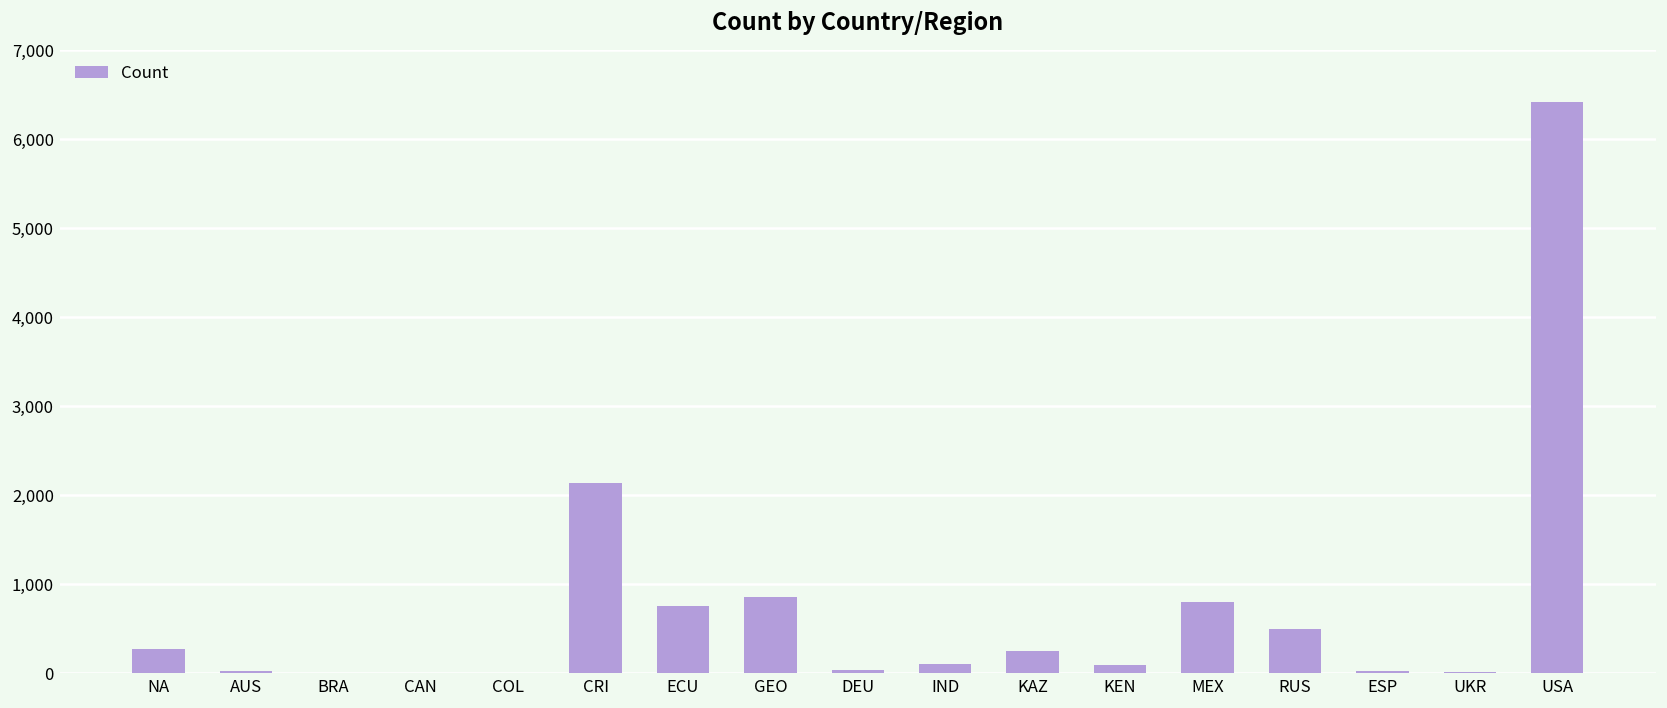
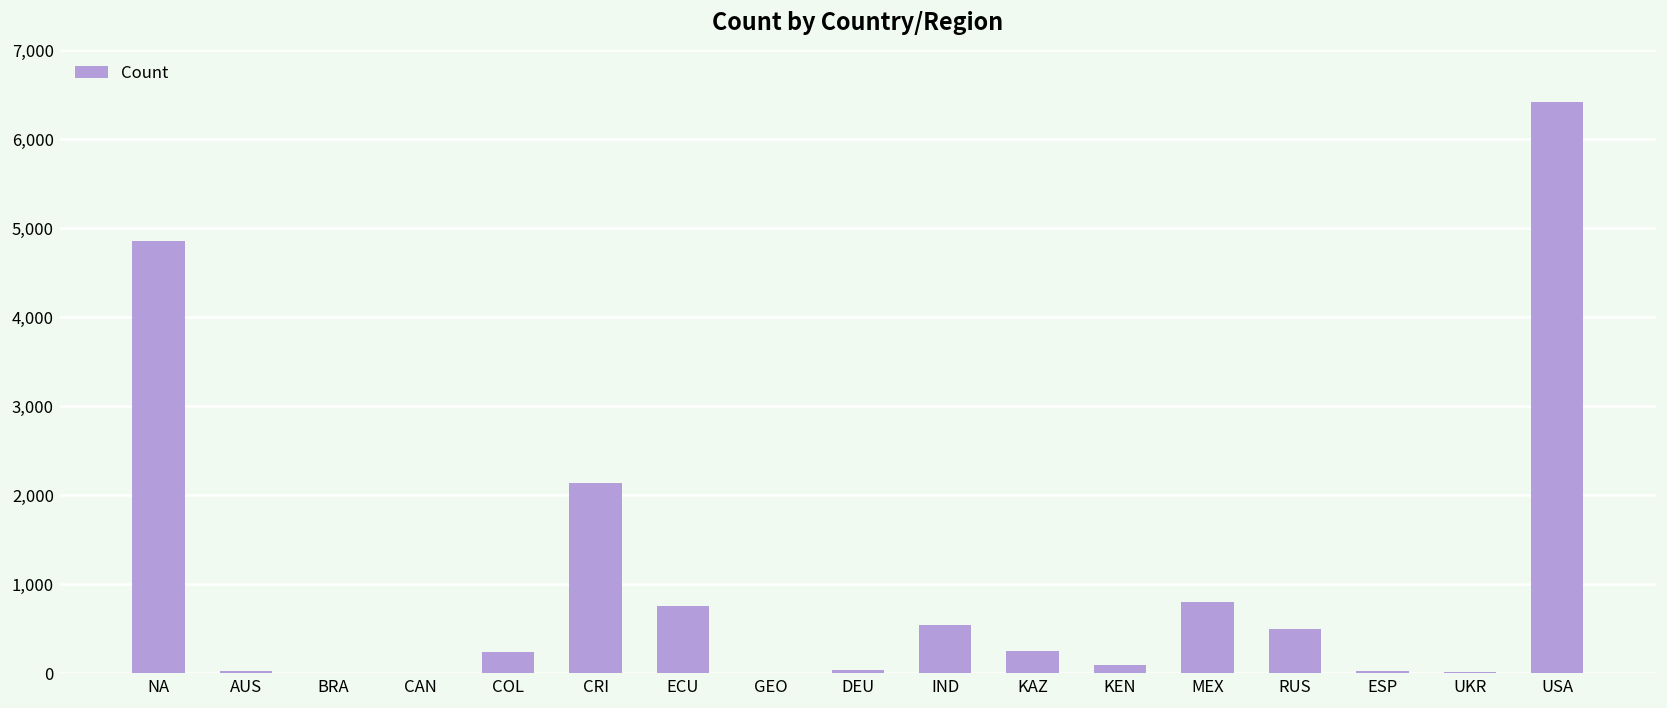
NA: 300 -> 4,900
COL: 0 -> 200
GEO: 900 -> 0
IND: 100 -> 500
